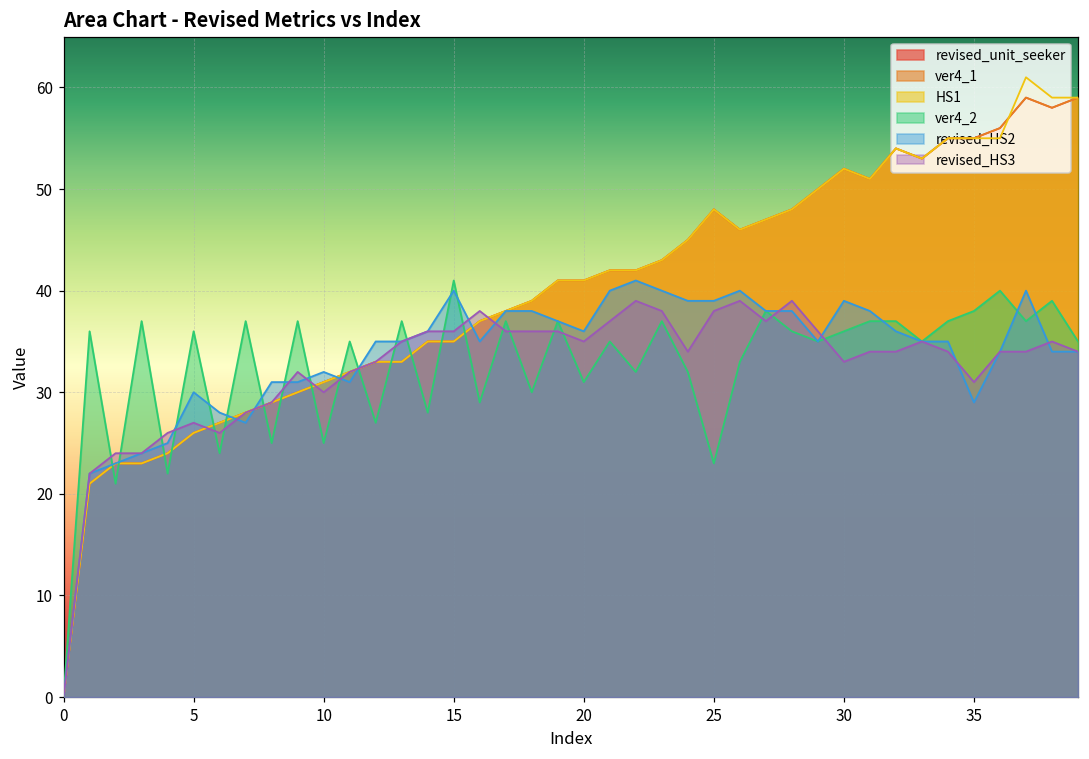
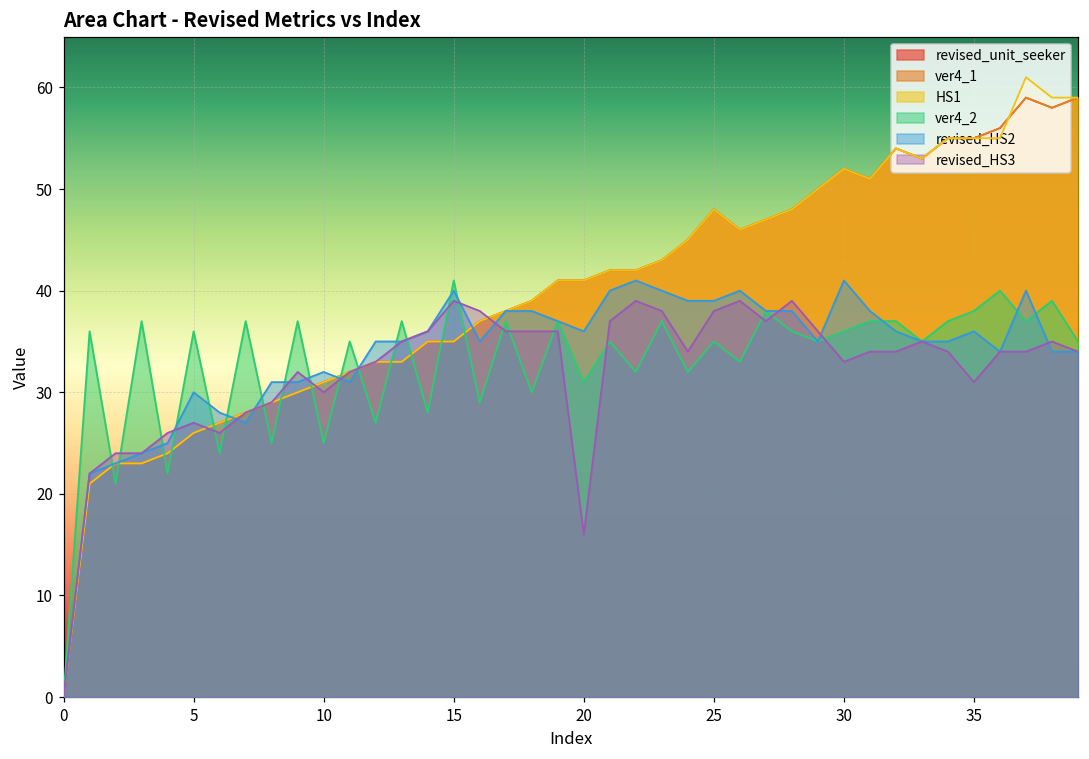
revised_HS3, 15: 36 -> 39
revised_HS3, 20: 35 -> 16
ver4_2, 25: 23 -> 35
revised_HS2, 30: 39 -> 41
revised_HS2, 35: 29 -> 36
